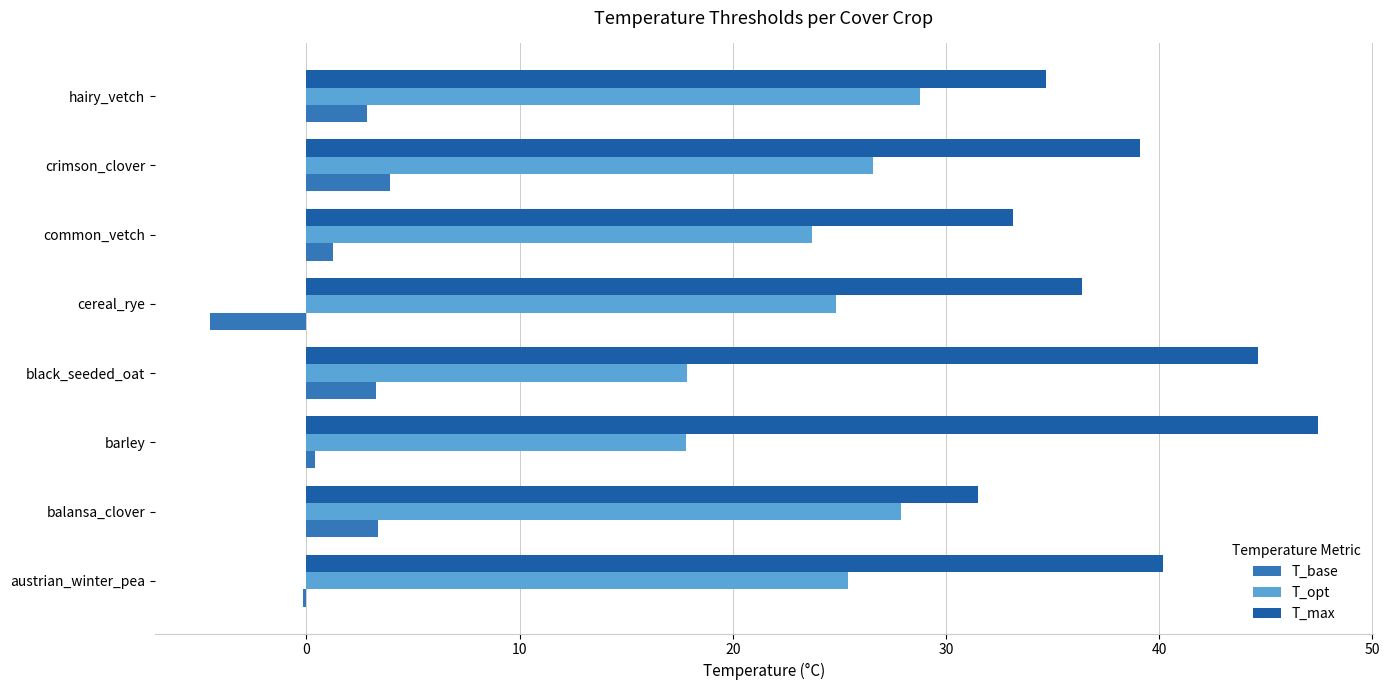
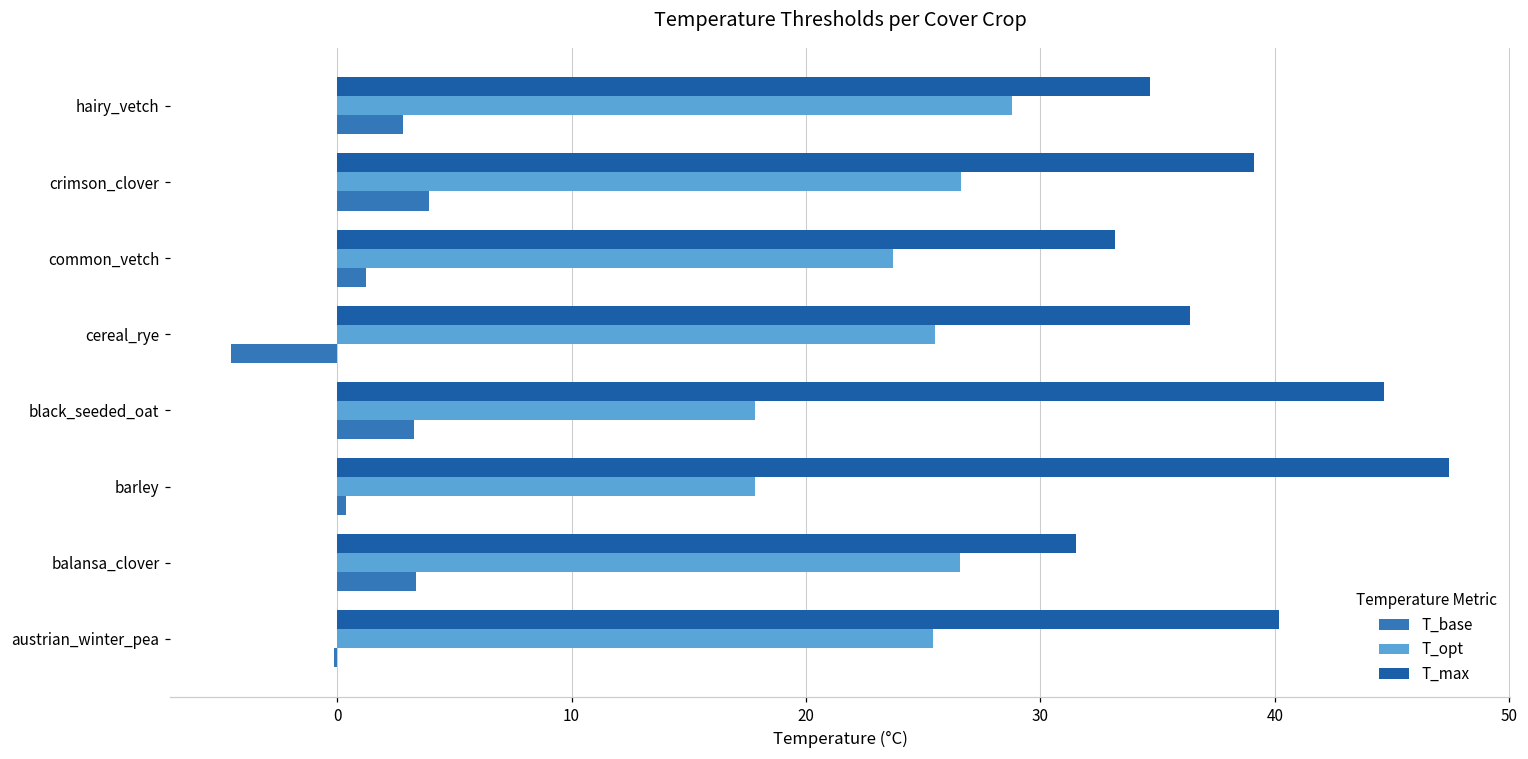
T_opt, cereal_rye: 24.8 -> 25.5
T_opt, balansa_clover: 27.9 -> 26.6
